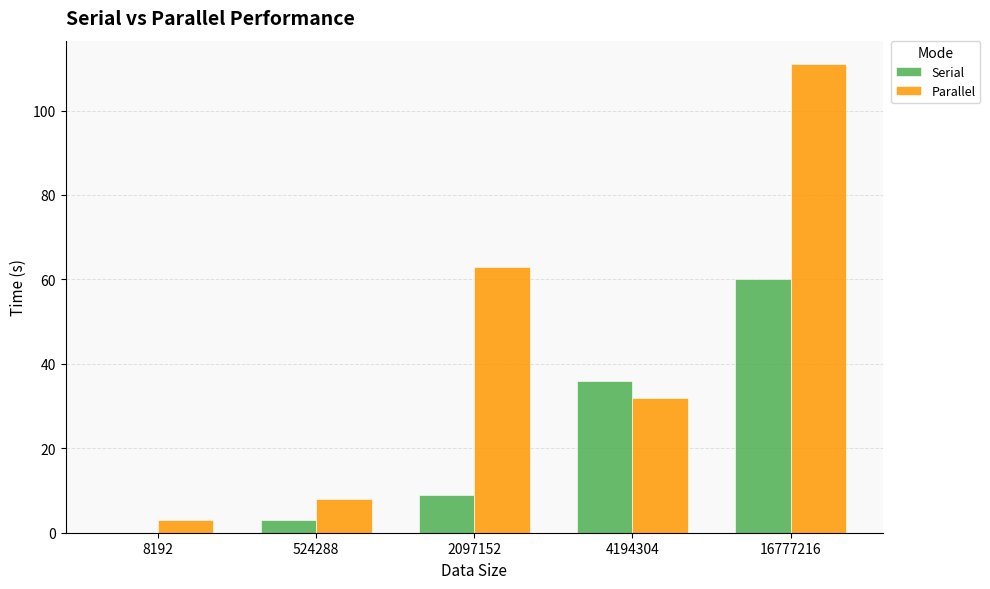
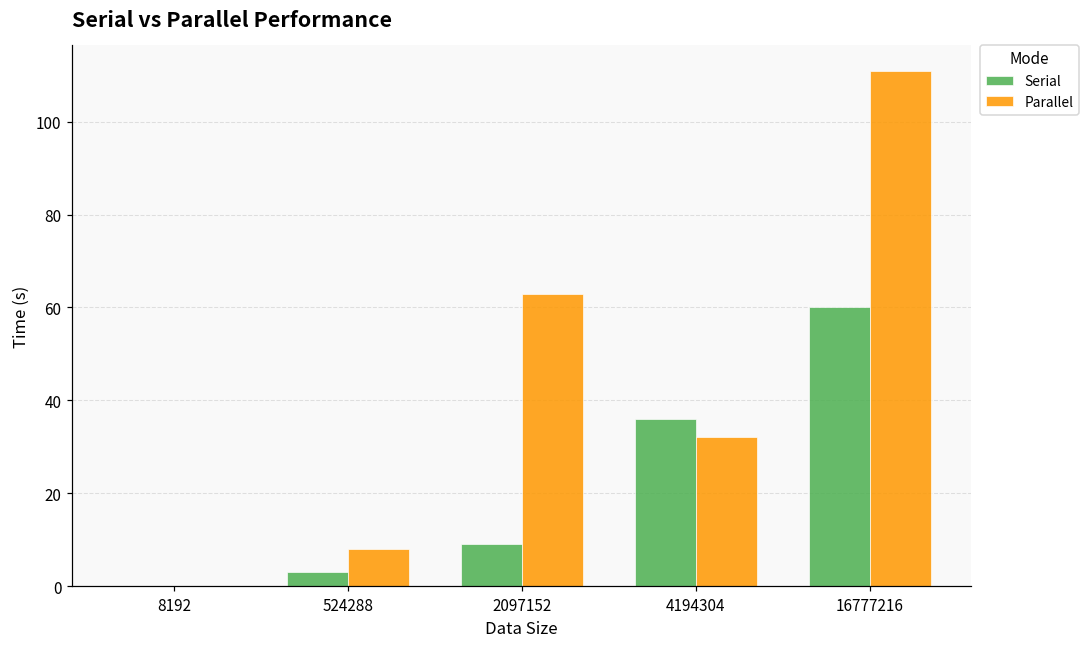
Parallel, 8192: 3 -> 0
